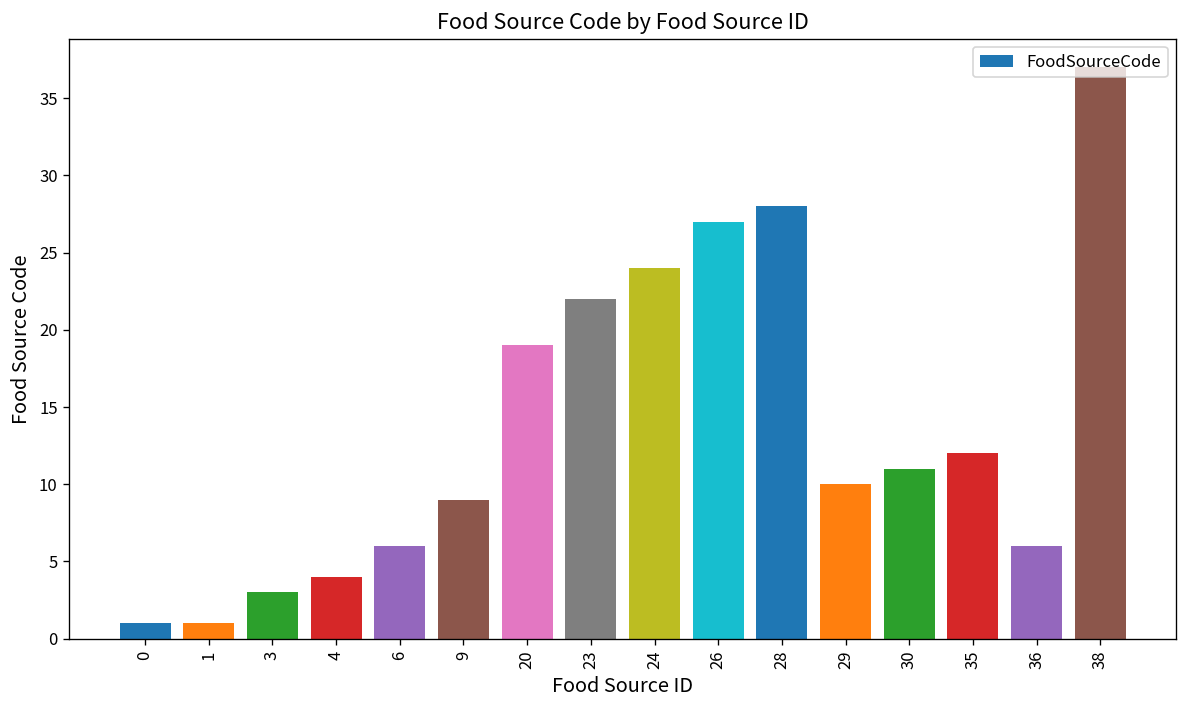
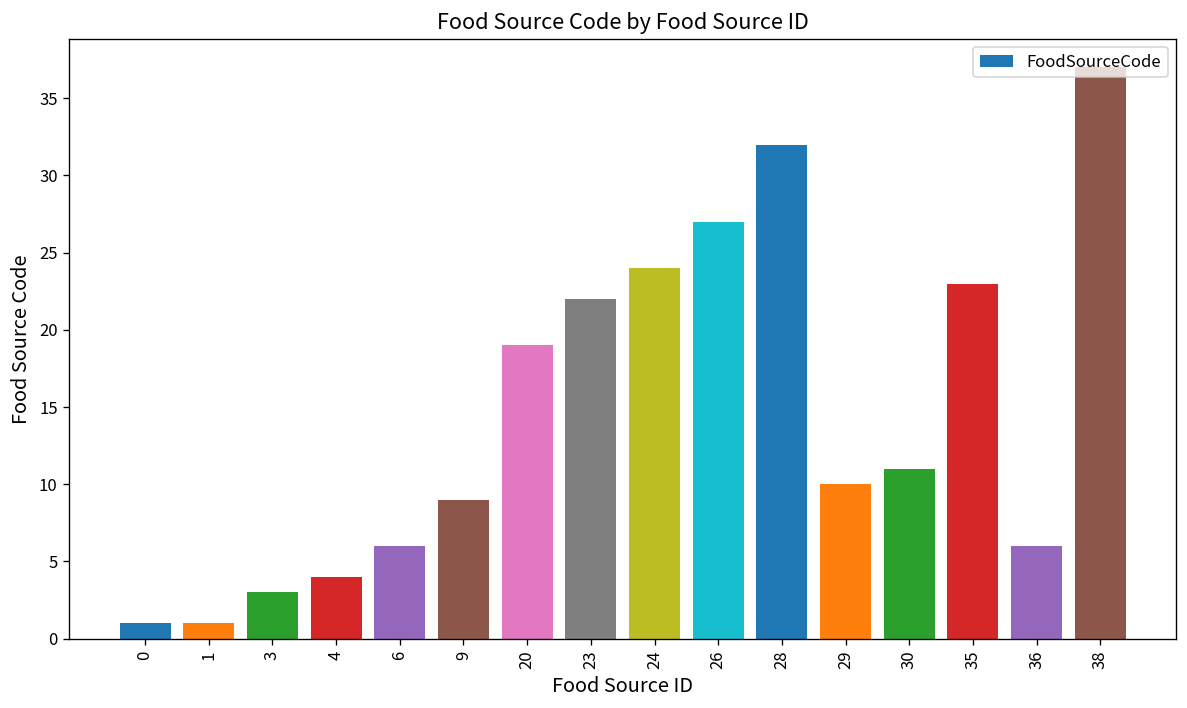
28: 28 -> 32
35: 12 -> 23
